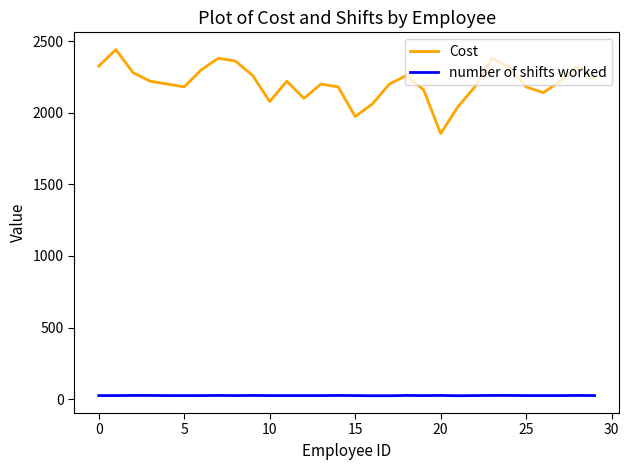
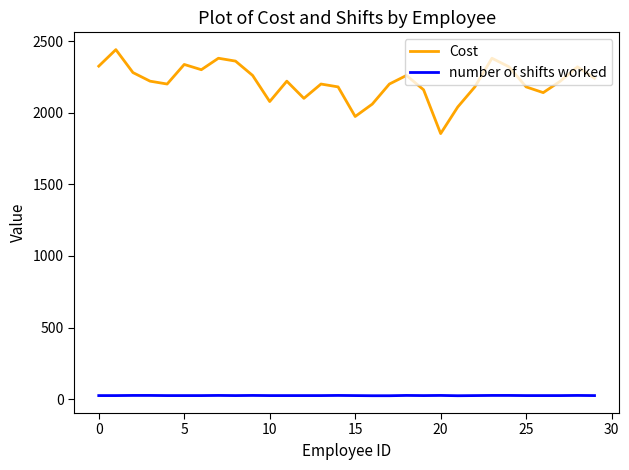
Cost, 5: 2180 -> 2340
